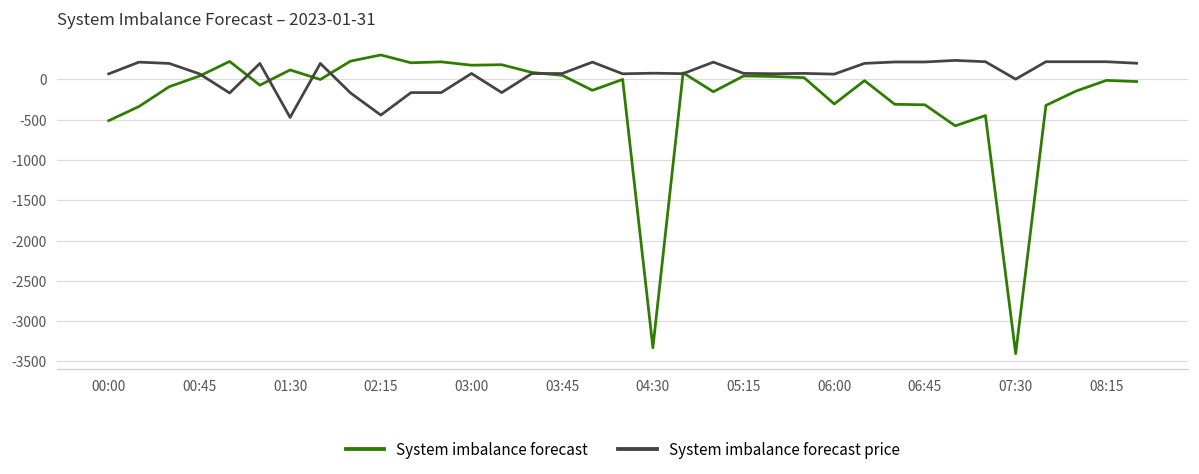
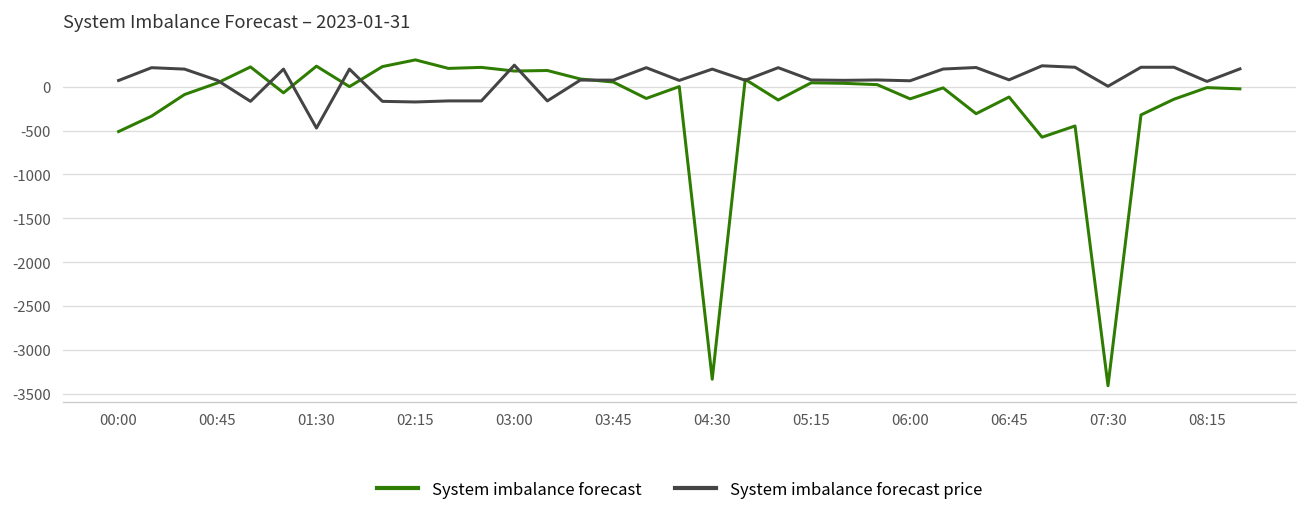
System imbalance forecast, 01:30: 100 -> 200
System imbalance forecast price, 02:15: -400 -> -200
System imbalance forecast price, 03:00: 100 -> 200
System imbalance forecast price, 04:30: 100 -> 200
System imbalance forecast, 06:00: -300 -> -100
System imbalance forecast, 06:45: -300 -> -100
System imbalance forecast price, 06:45: 200 -> 100
System imbalance forecast price, 08:15: 200 -> 100
